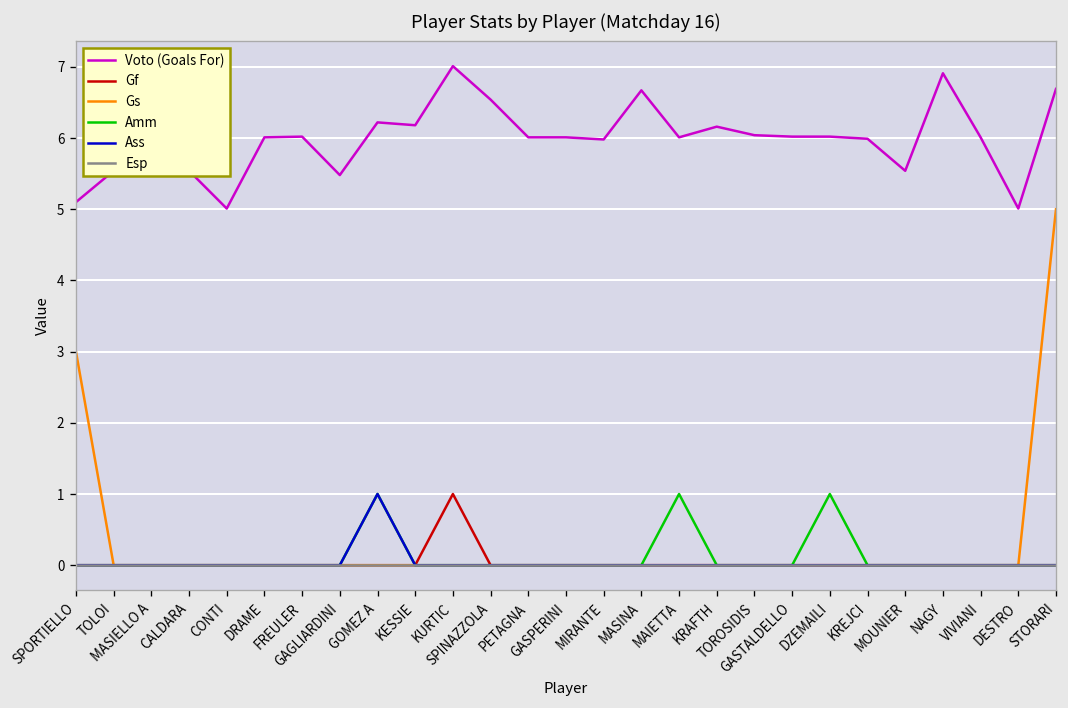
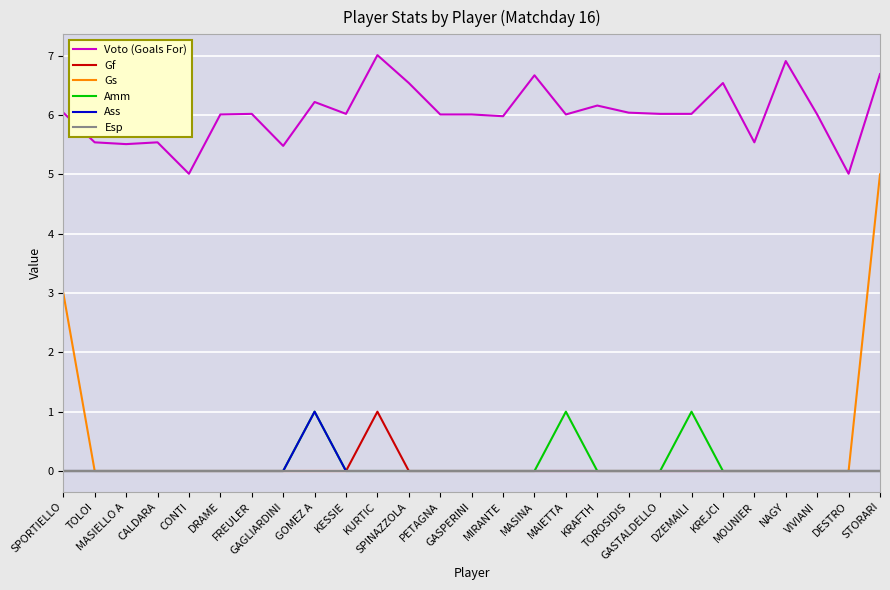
Voto (Goals For), SPORTIELLO: 5.1 -> 6.0
Voto (Goals For), KESSIE: 6.2 -> 6.0
Voto (Goals For), KREJCI: 6.0 -> 6.5
